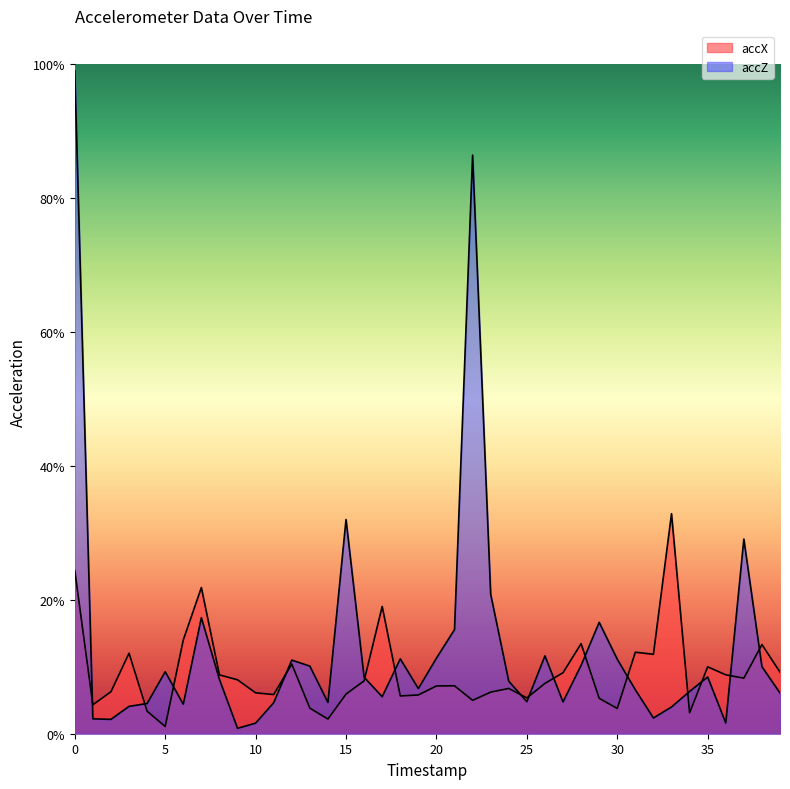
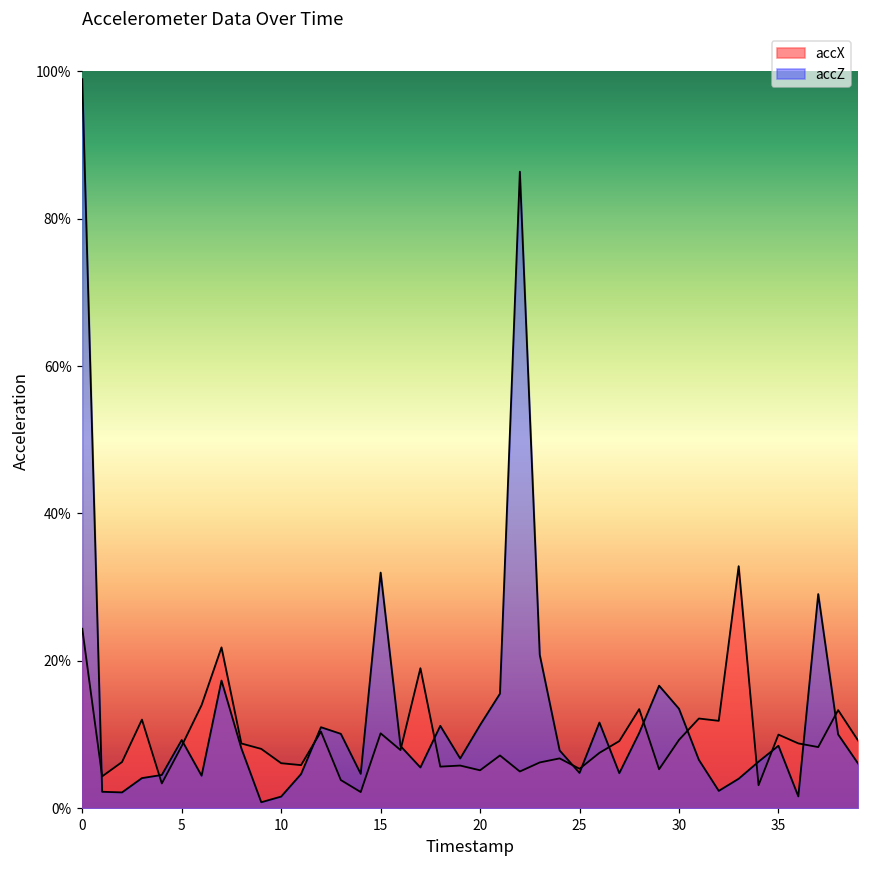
accX, 5: 1% -> 8%
accX, 15: 6% -> 10%
accX, 20: 7% -> 5%
accX, 30: 4% -> 9%
accZ, 30: 11% -> 13%
